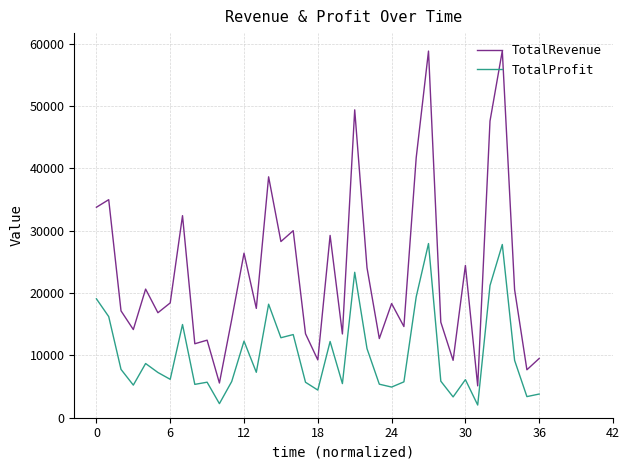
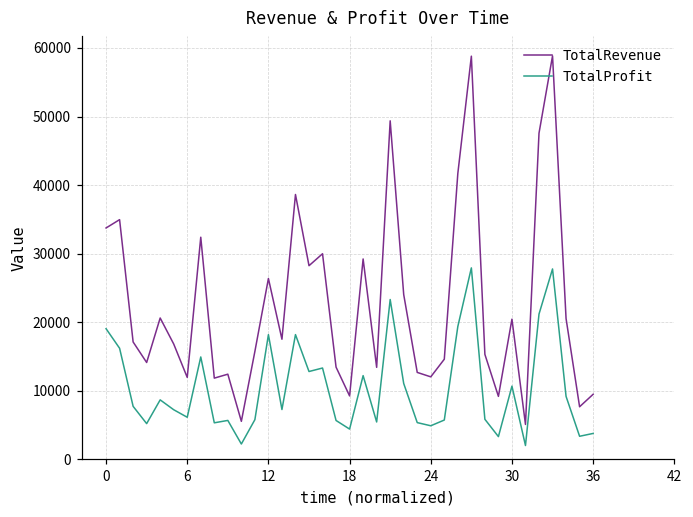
TotalRevenue, 6: 18000 -> 12000
TotalProfit, 12: 12000 -> 18000
TotalRevenue, 24: 18000 -> 12000
TotalRevenue, 30: 24000 -> 20000
TotalProfit, 30: 6000 -> 11000
